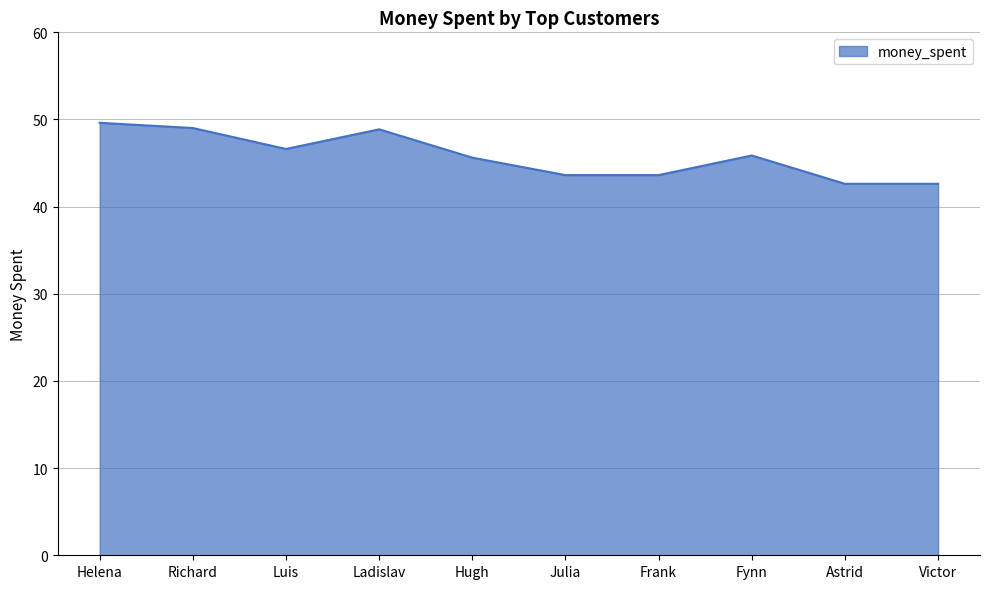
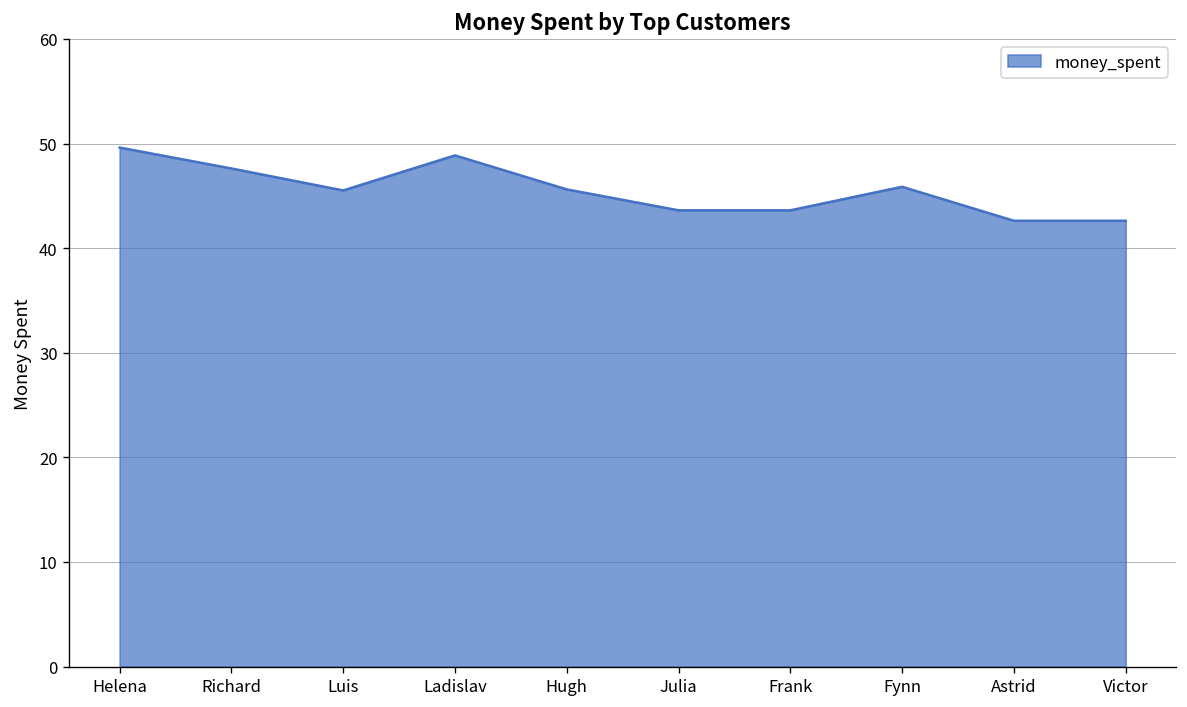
Richard: 49 -> 48
Luis: 47 -> 46
